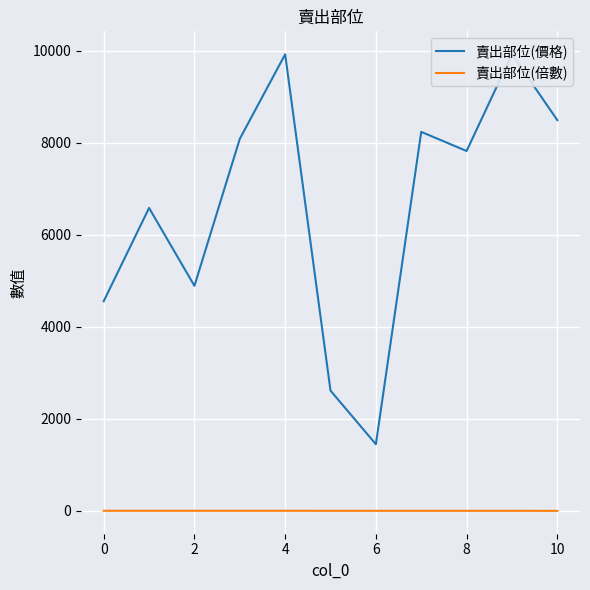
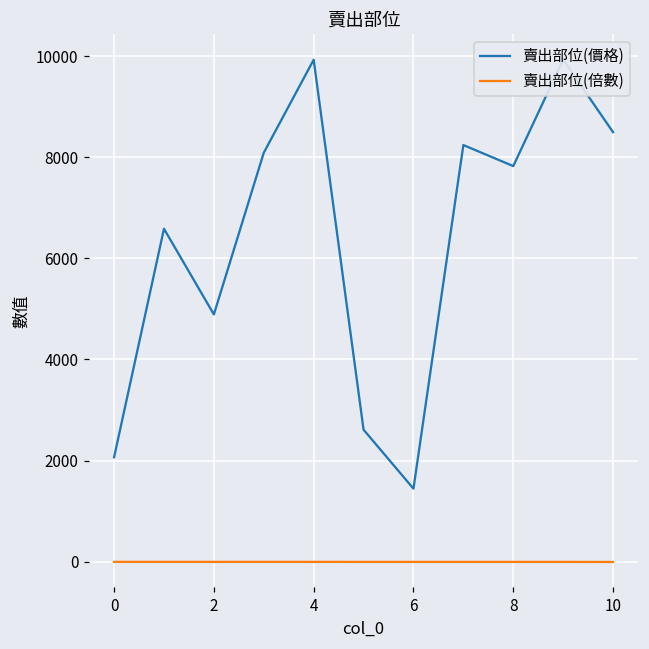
賣出部位(價格), 0: 4600 -> 2100
